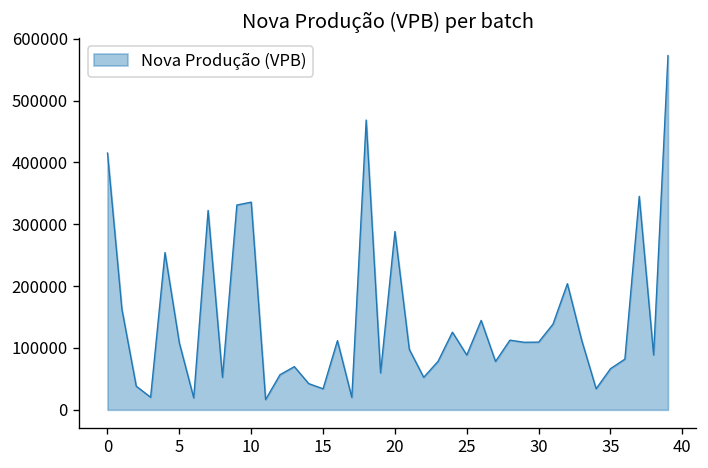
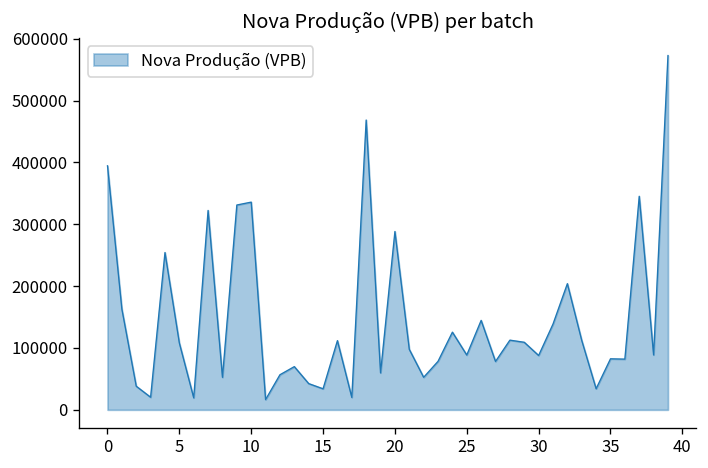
0: 420000 -> 390000
30: 110000 -> 90000
35: 70000 -> 80000
